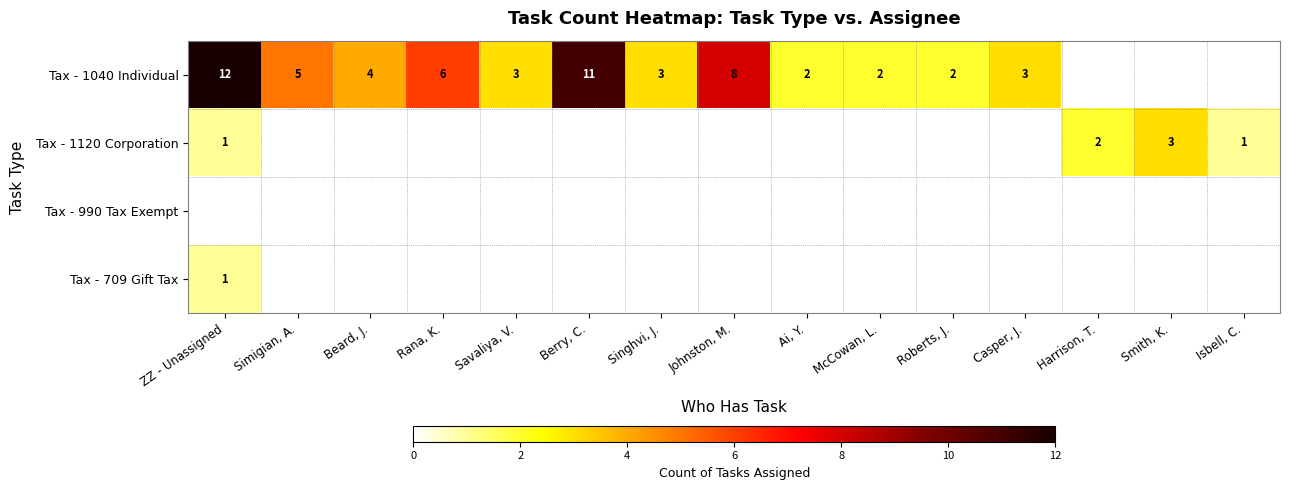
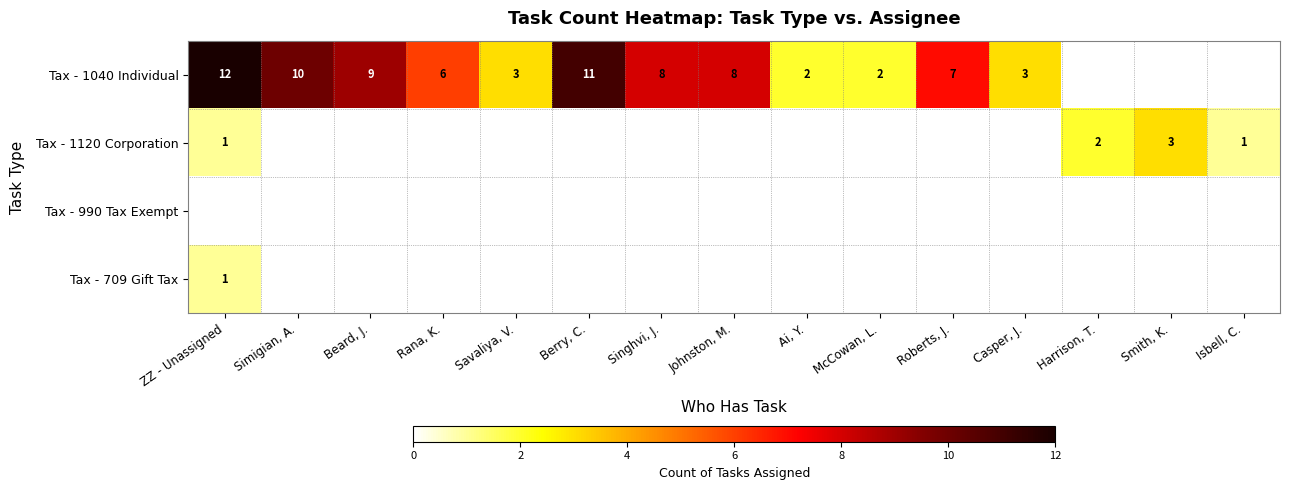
Tax - 1040 Individual, Simigian, A.: 5 -> 10
Tax - 1040 Individual, Beard, J.: 4 -> 9
Tax - 1040 Individual, Singhvi, J.: 3 -> 8
Tax - 1040 Individual, Roberts, J.: 2 -> 7
